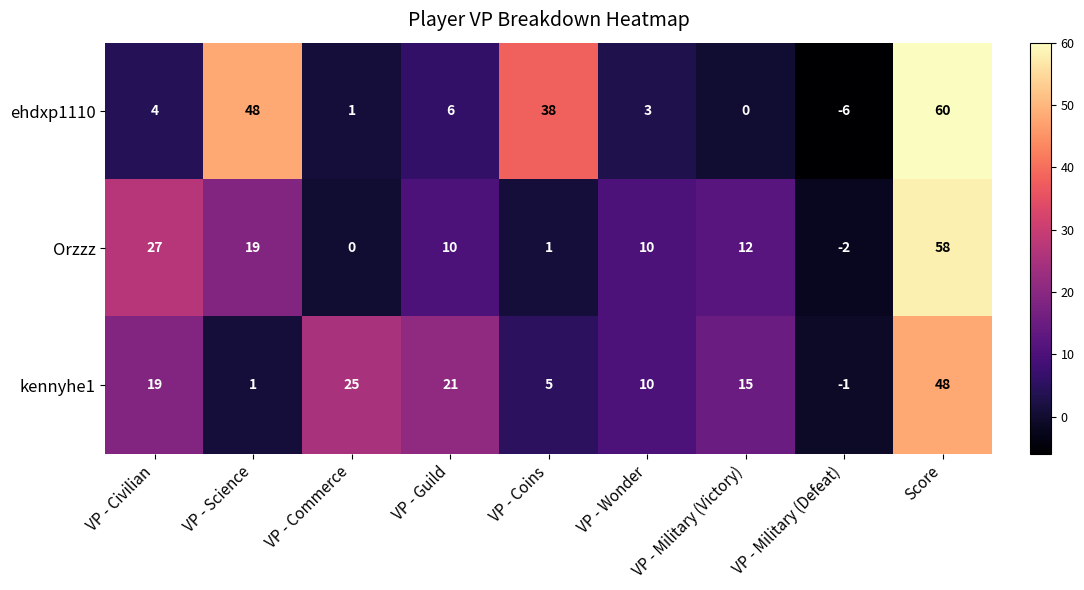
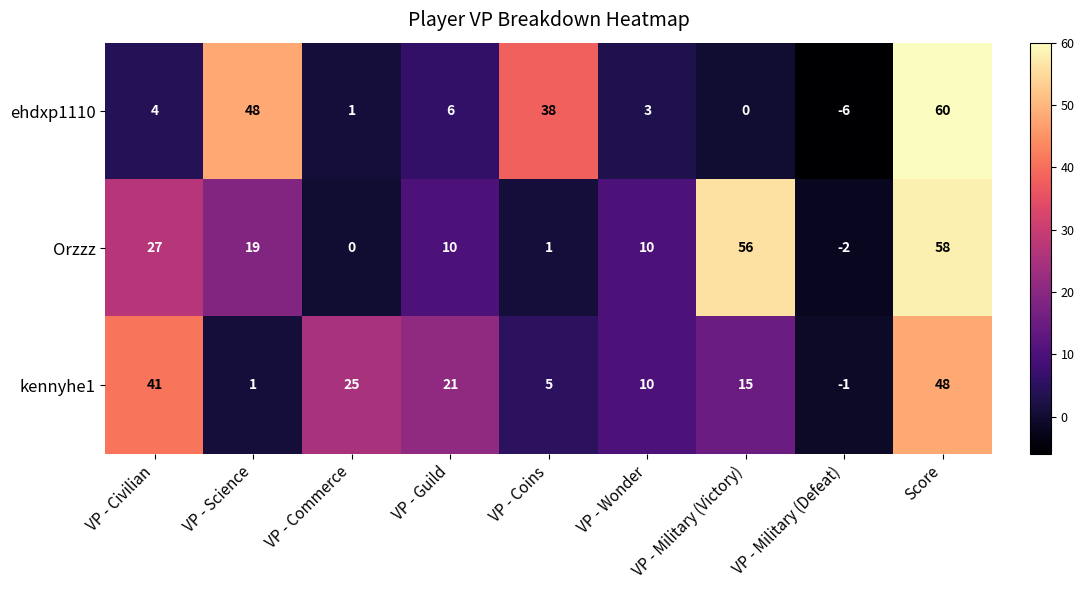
Orzzz, VP - Military (Victory): 12 -> 56
kennyhe1, VP - Civilian: 19 -> 41
